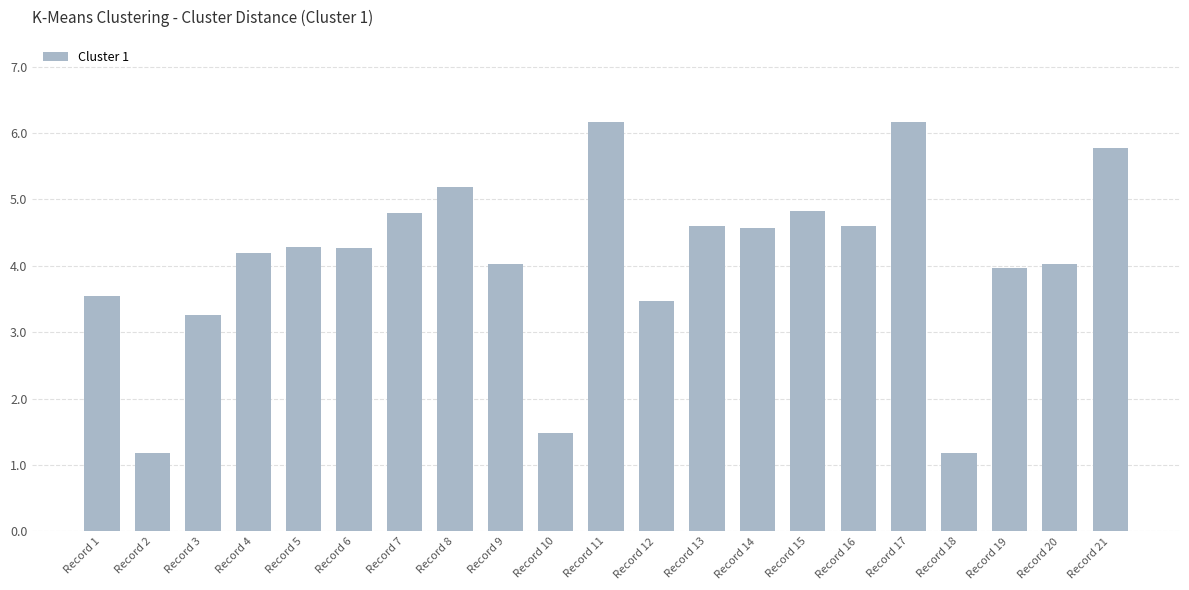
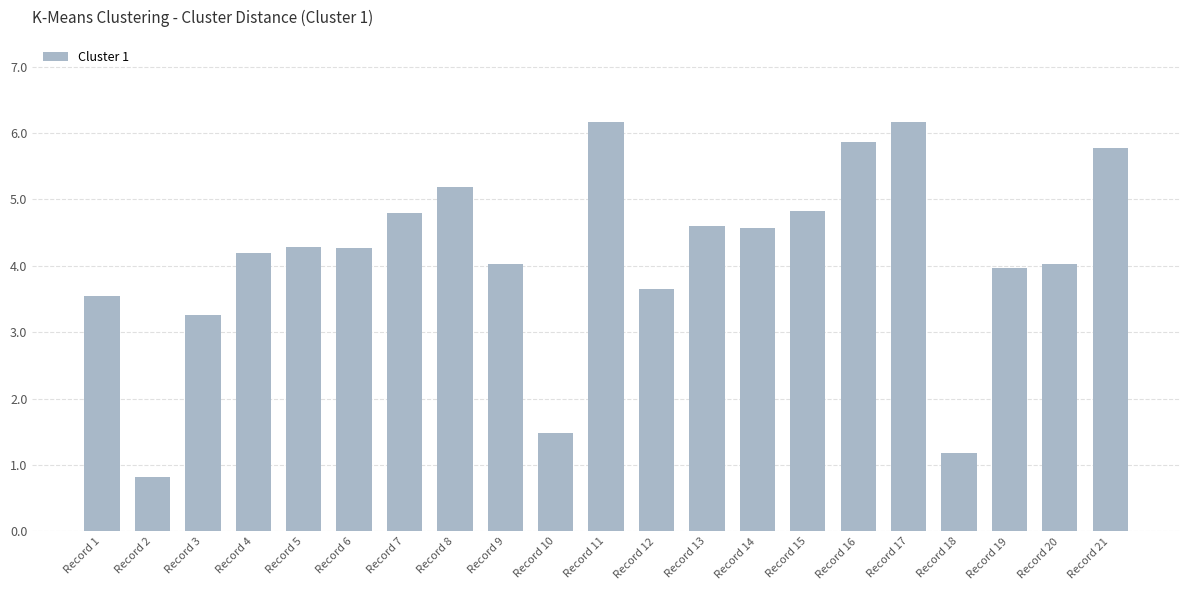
Record 2: 1.2 -> 0.8
Record 12: 3.5 -> 3.6
Record 16: 4.6 -> 5.9
